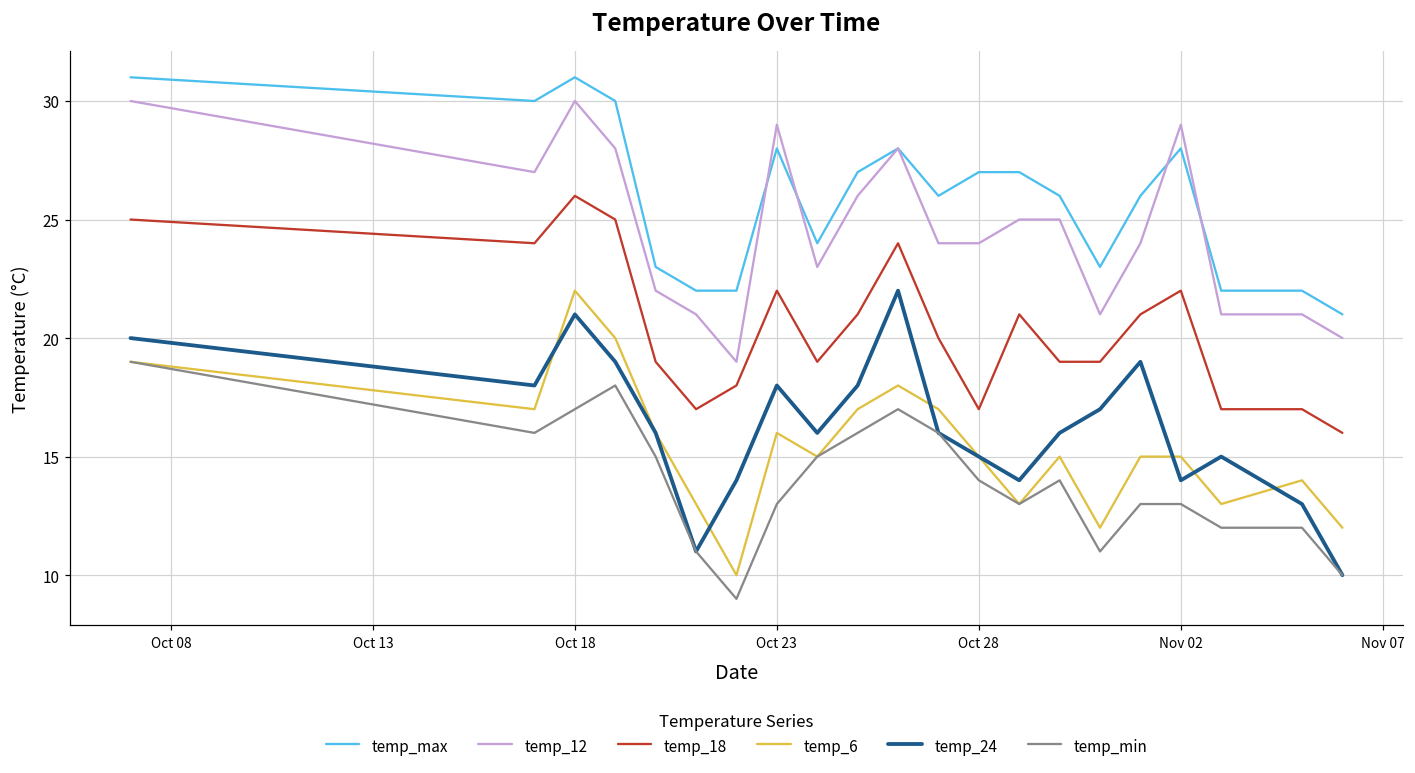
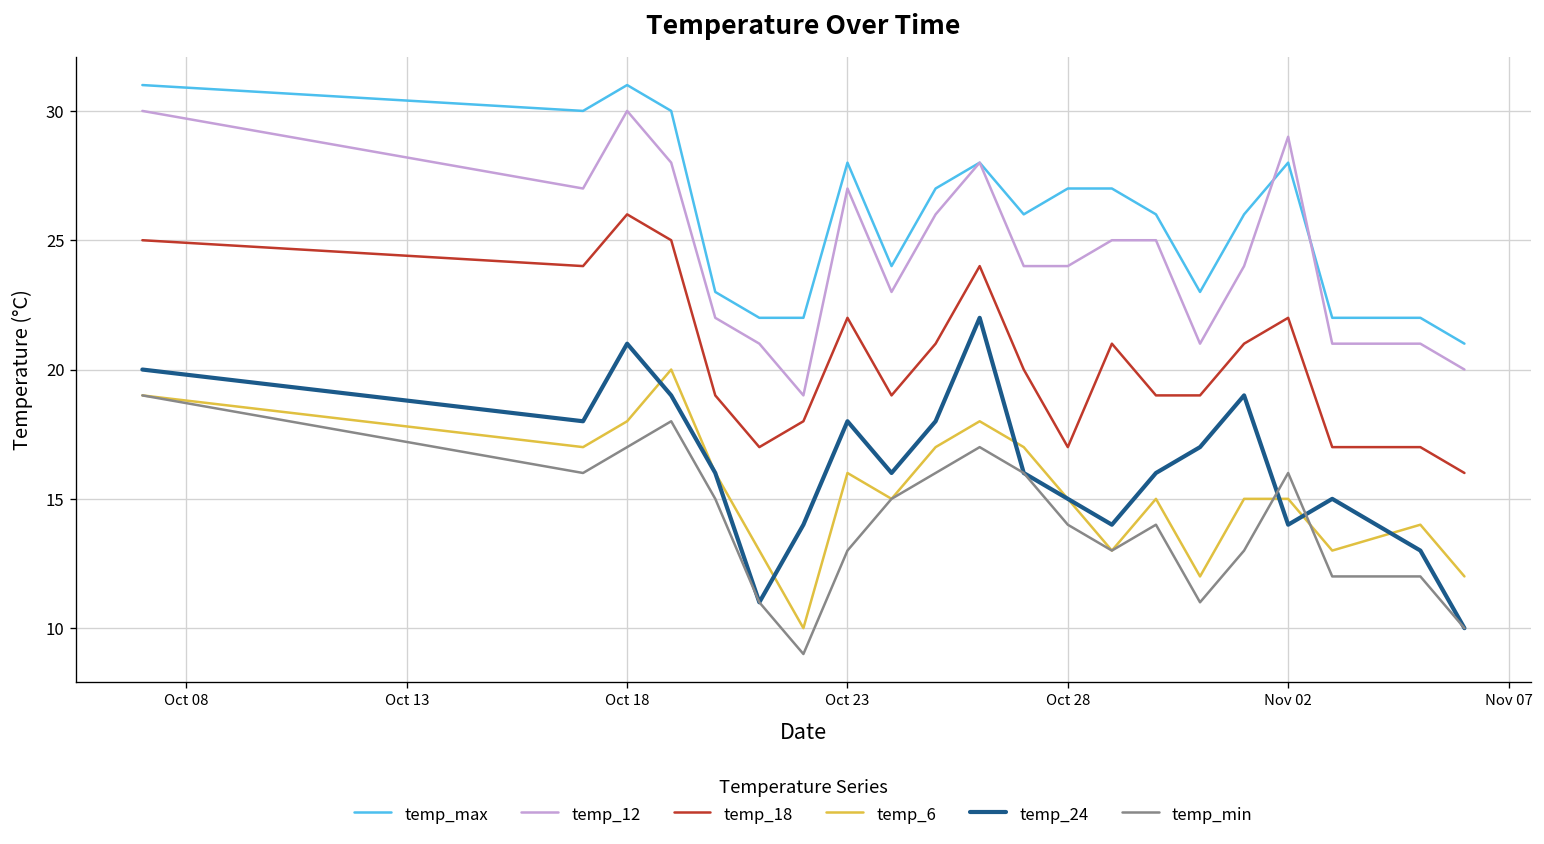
temp_6, Oct 18: 22 -> 18
temp_12, Oct 23: 29 -> 27
temp_min, Nov 02: 13 -> 16
